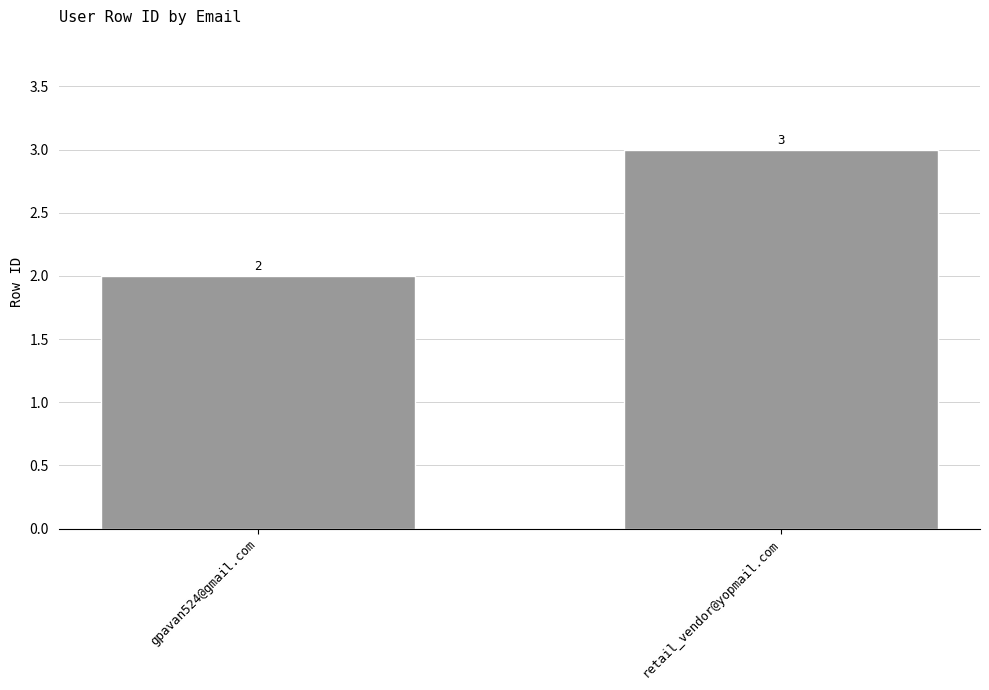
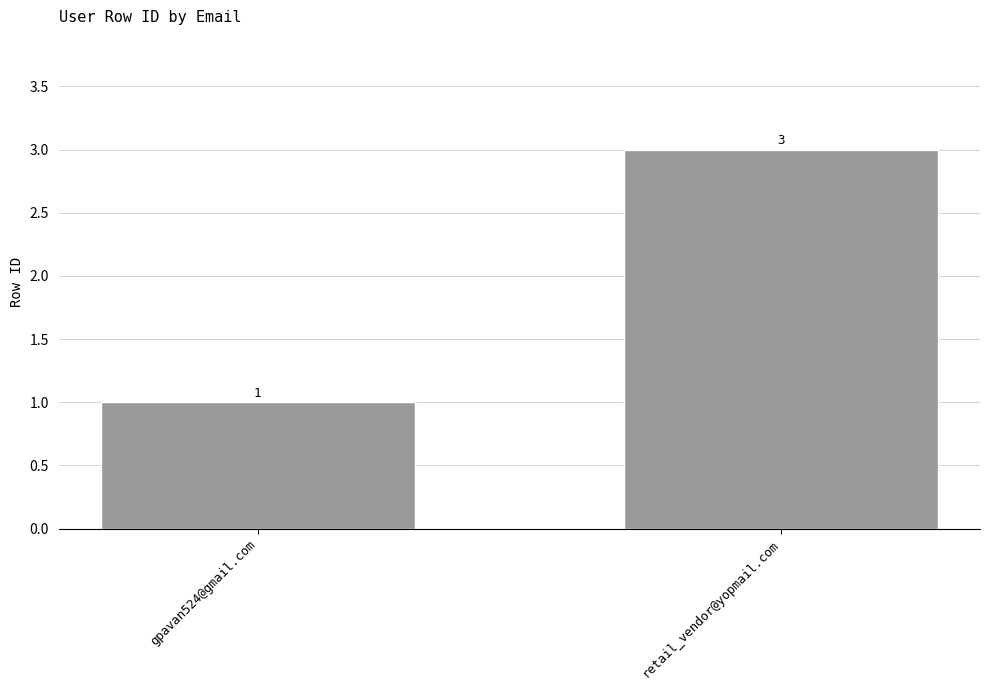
gpavan524@gmail.com: 2 -> 1
